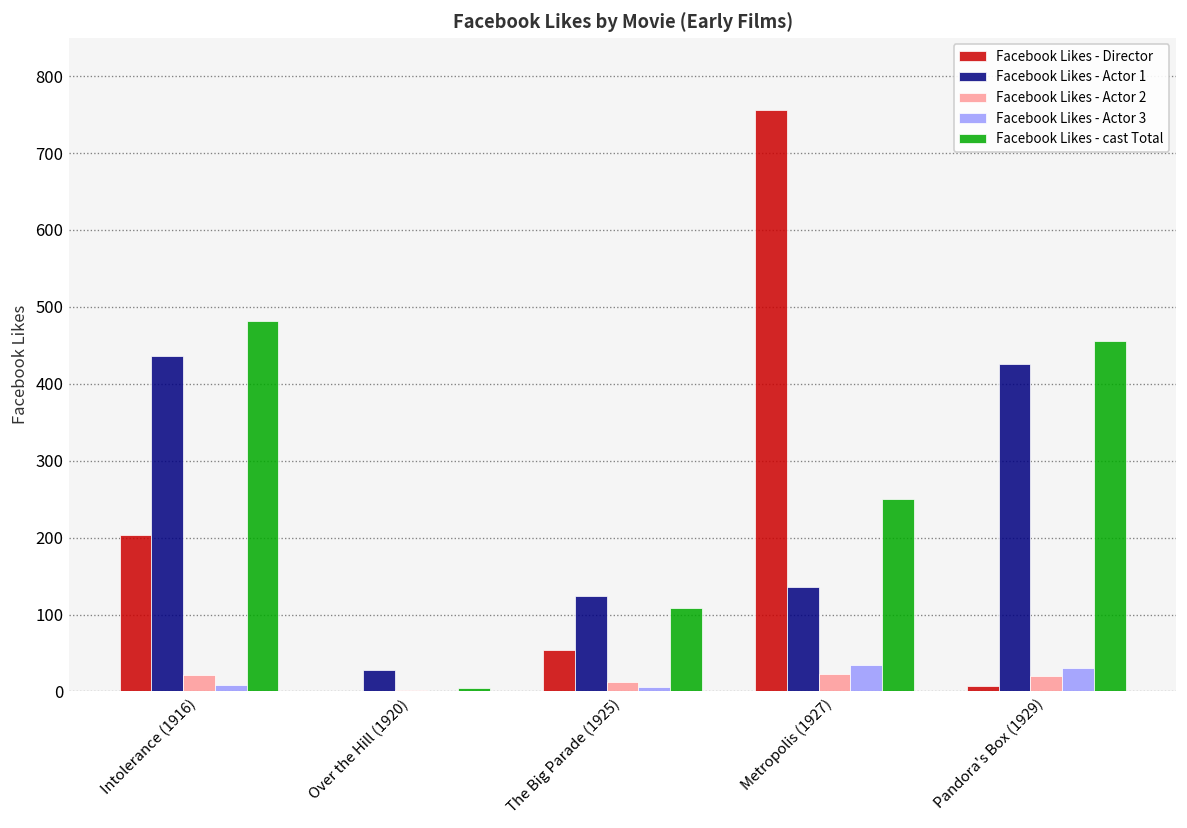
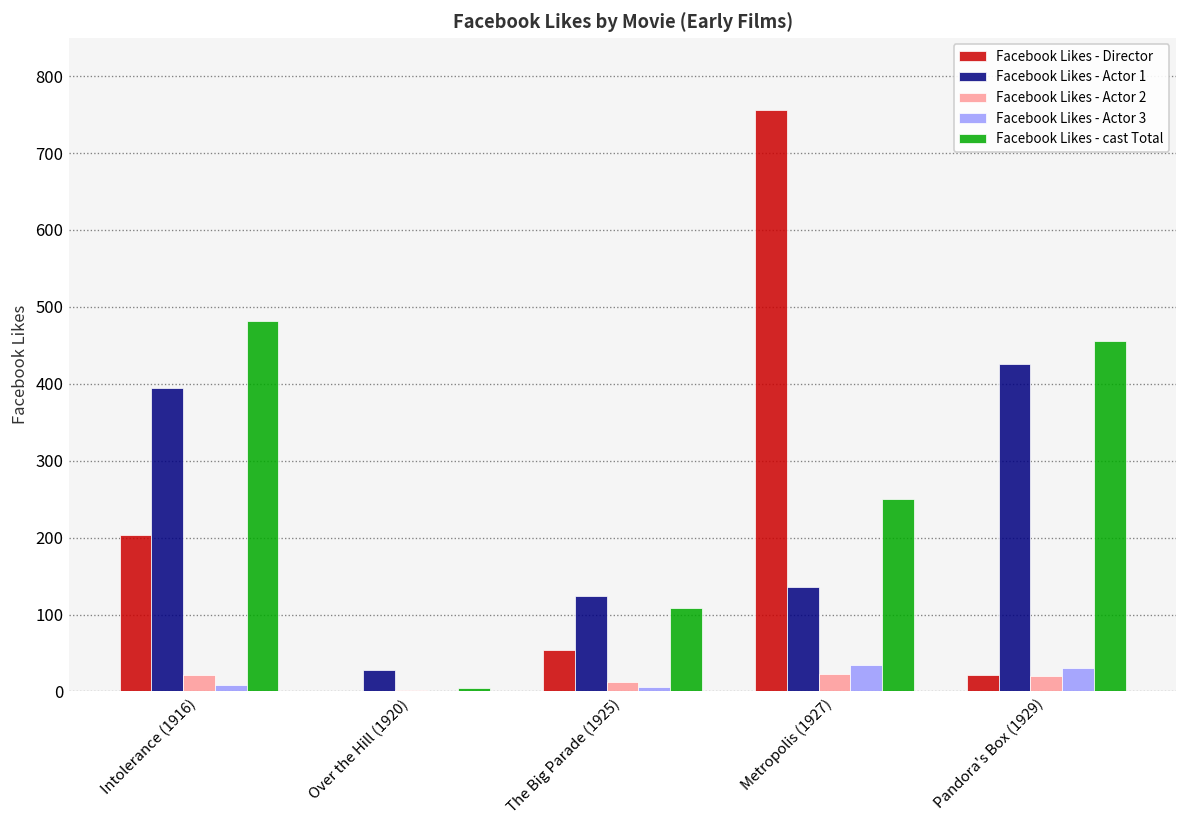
Facebook Likes - Actor 1, Intolerance (1916): 440 -> 390
Facebook Likes - Director, Pandora's Box (1929): 10 -> 20
